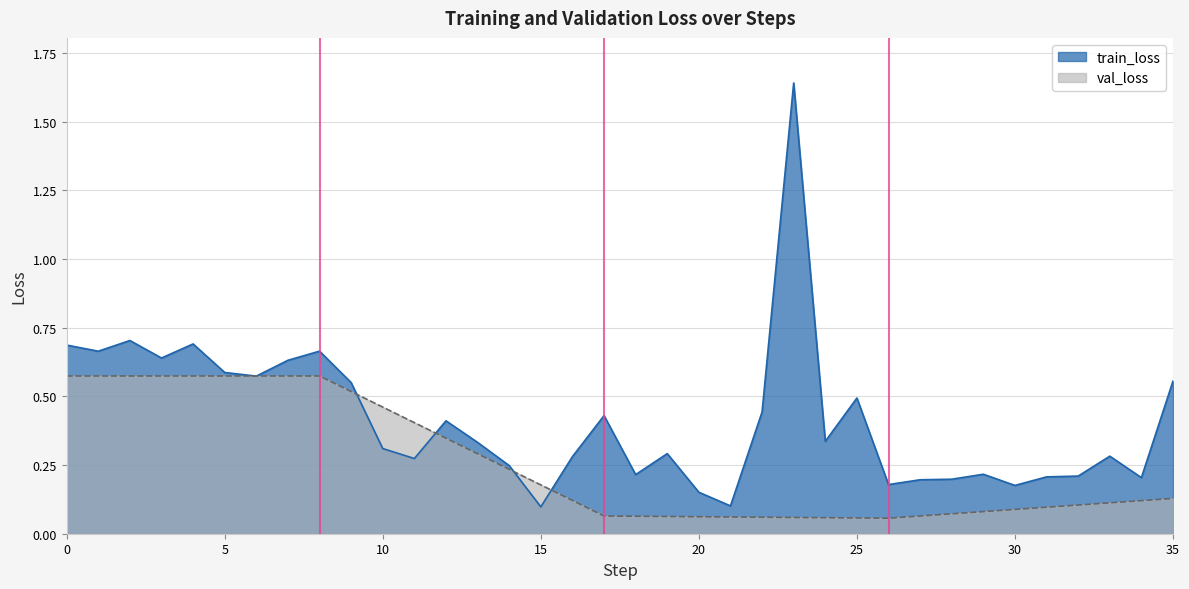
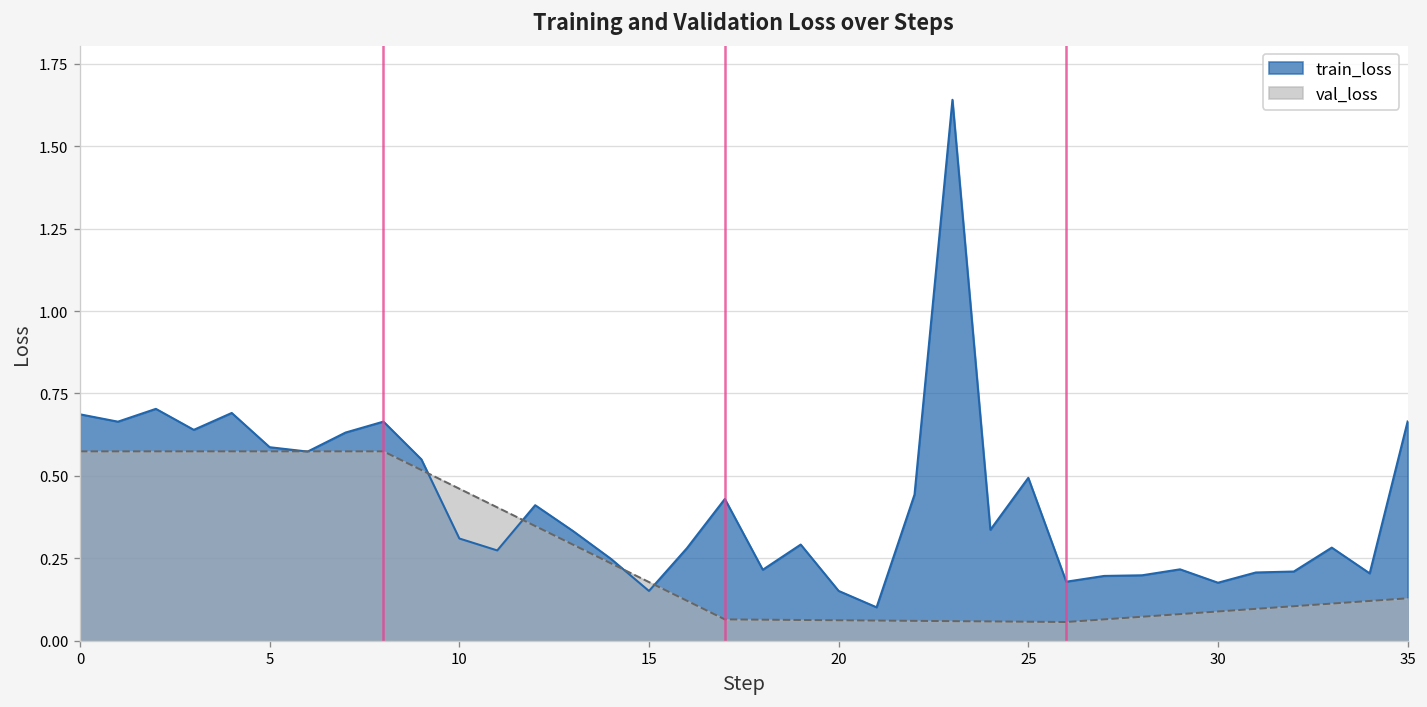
train_loss, 15: 0.10 -> 0.15
train_loss, 35: 0.56 -> 0.67
